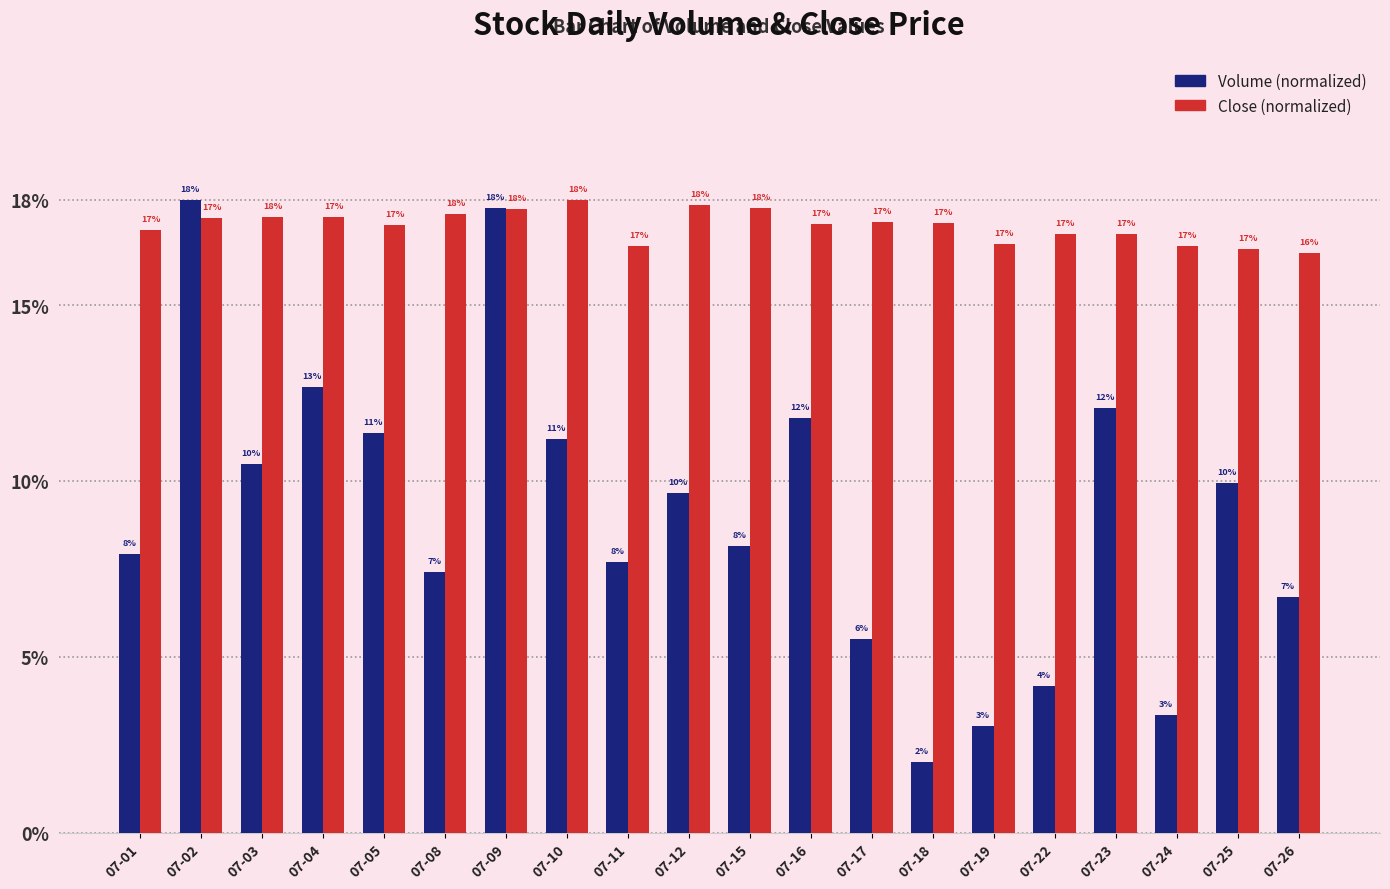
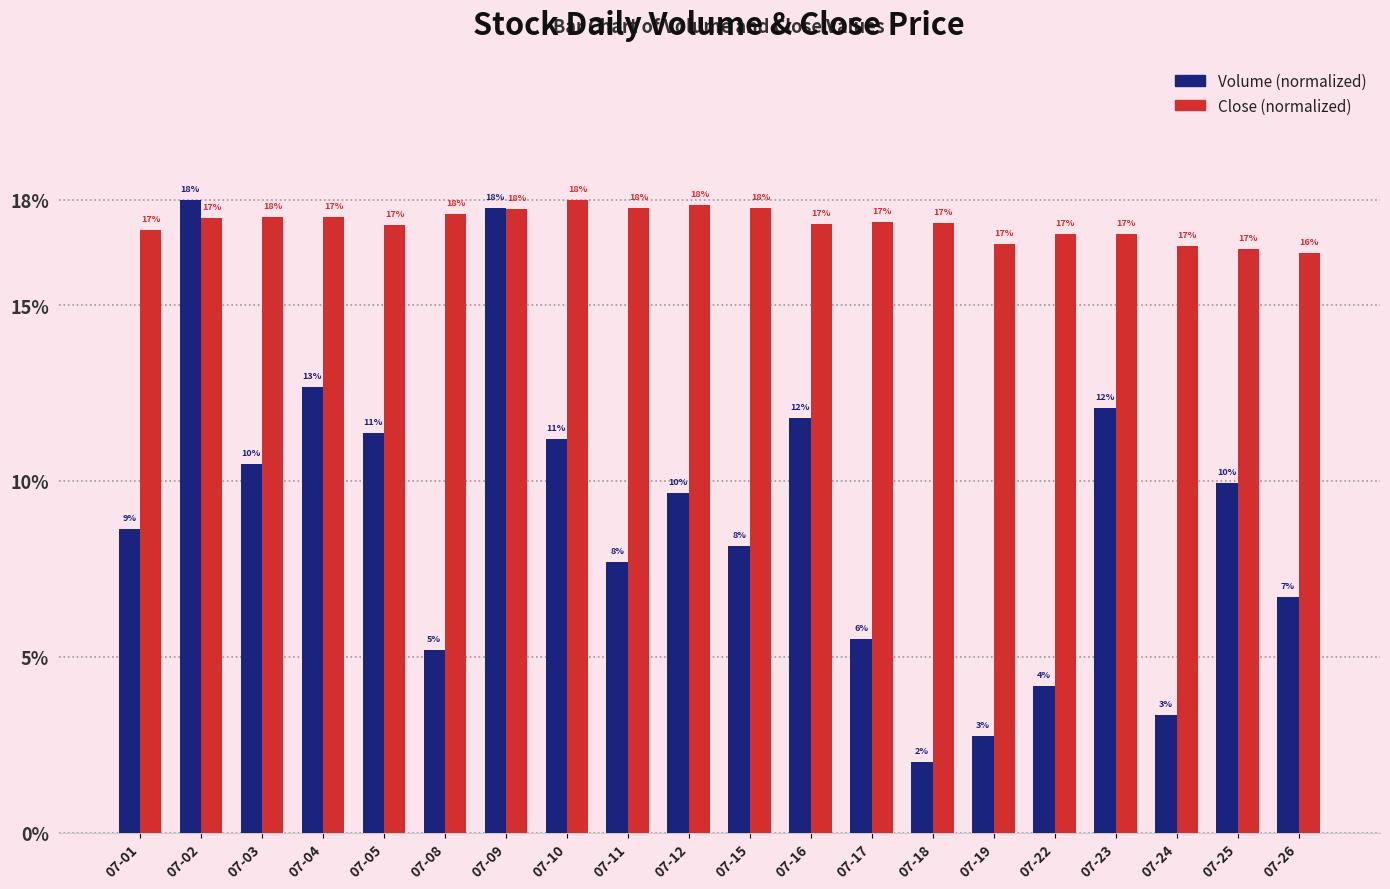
Volume (normalized), 07-01: 8% -> 9%
Volume (normalized), 07-08: 7% -> 5%
Close (normalized), 07-11: 17% -> 18%
Volume (normalized), 07-19: 3.0% -> 2.7%
